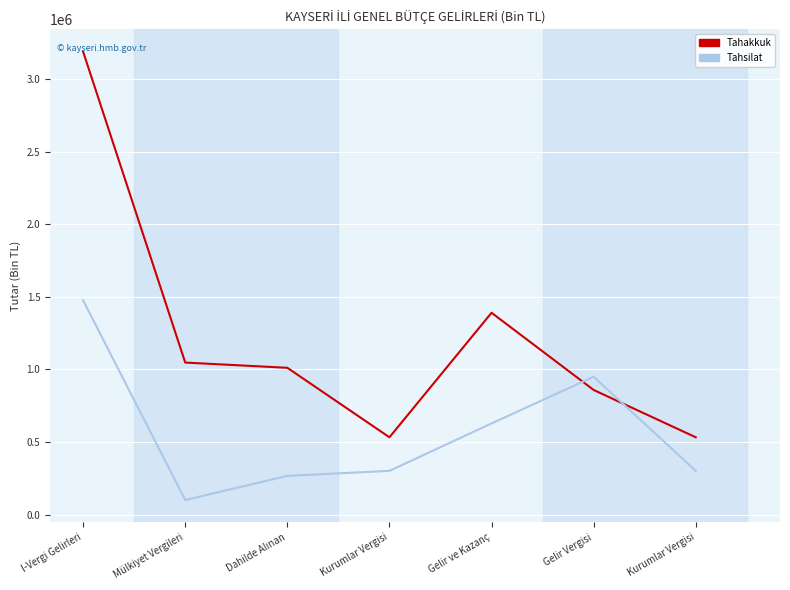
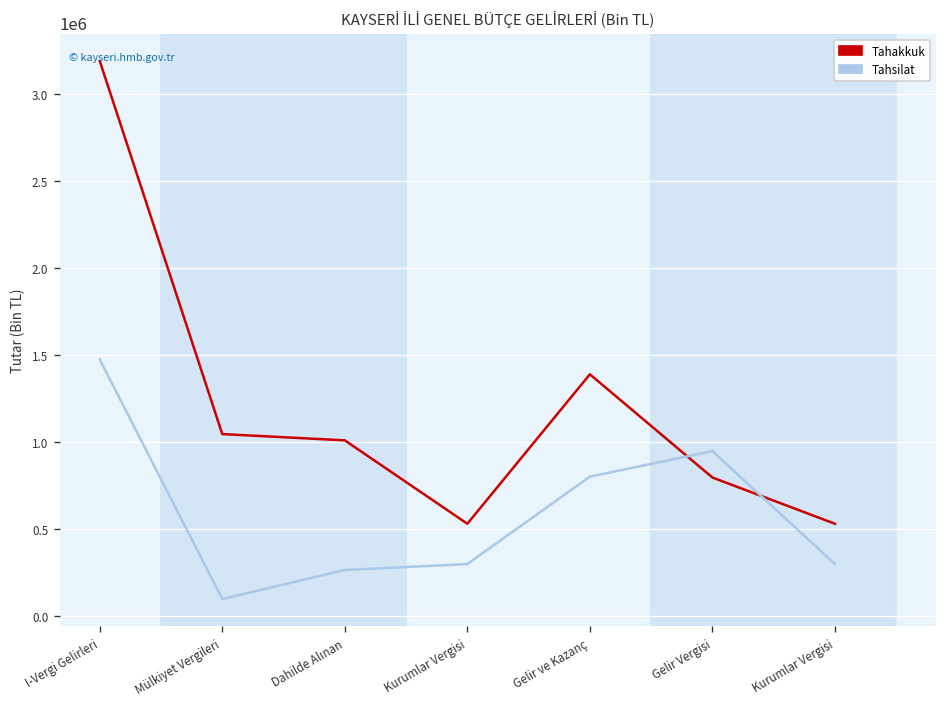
Tahsilat, Gelir ve Kazanç: 630000 -> 800000
Tahakkuk, Gelir Vergisi: 860000 -> 800000
